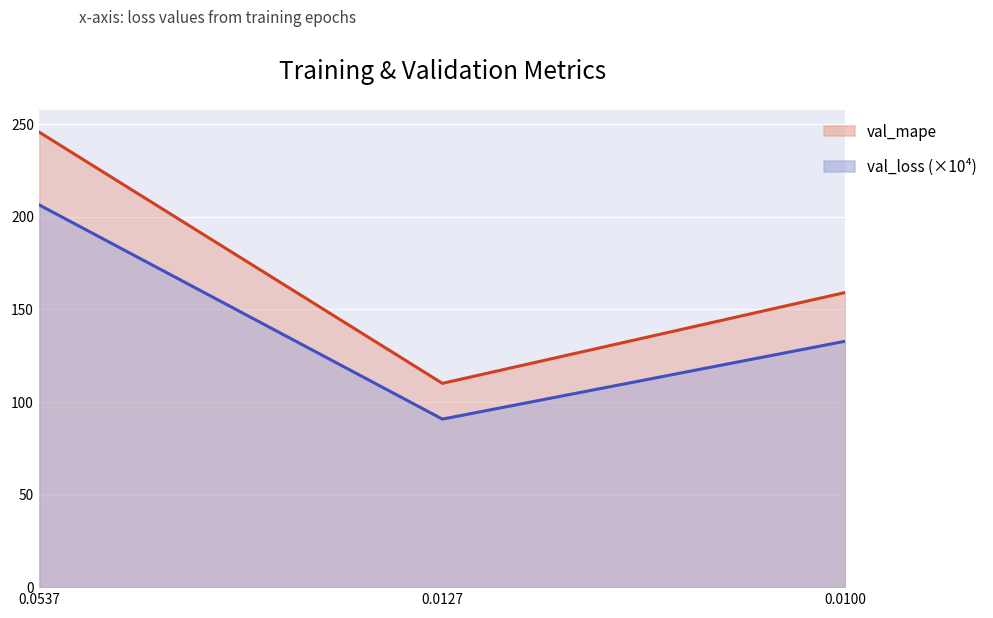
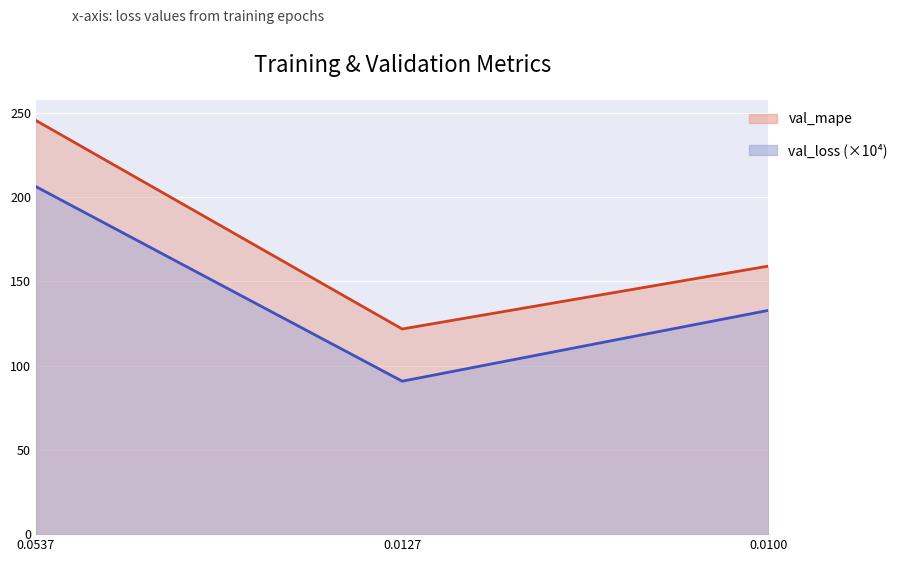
val_mape, 0.0127: 110 -> 122
